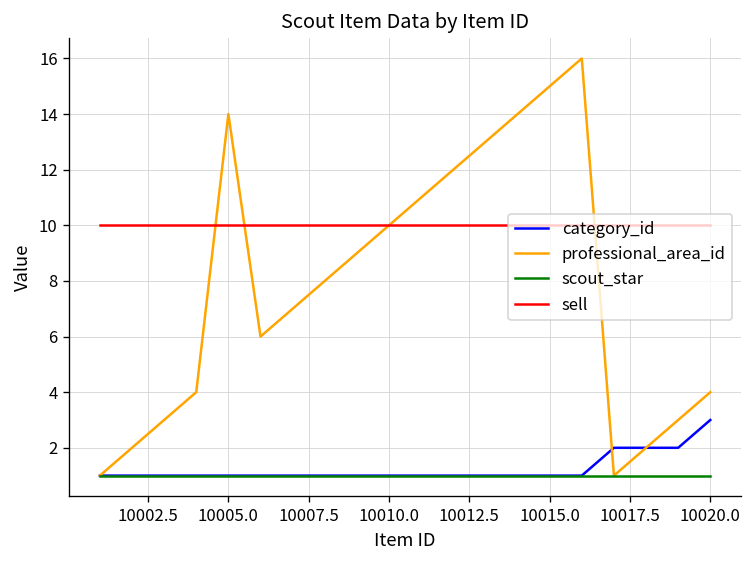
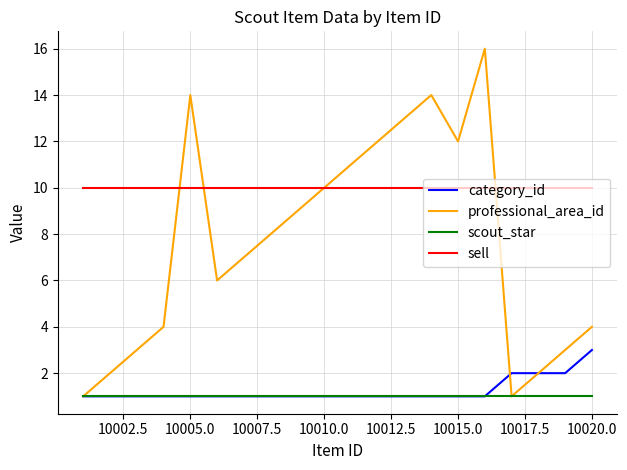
professional_area_id, 10015.0: 15 -> 12
